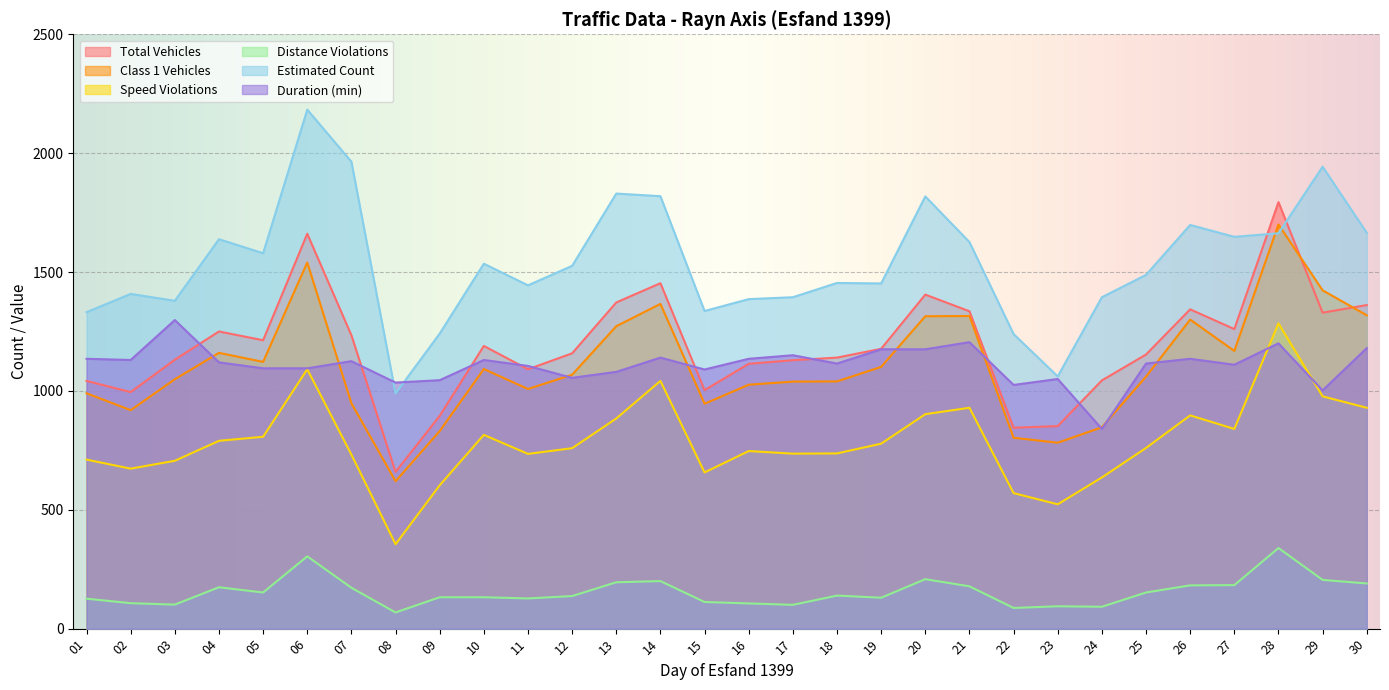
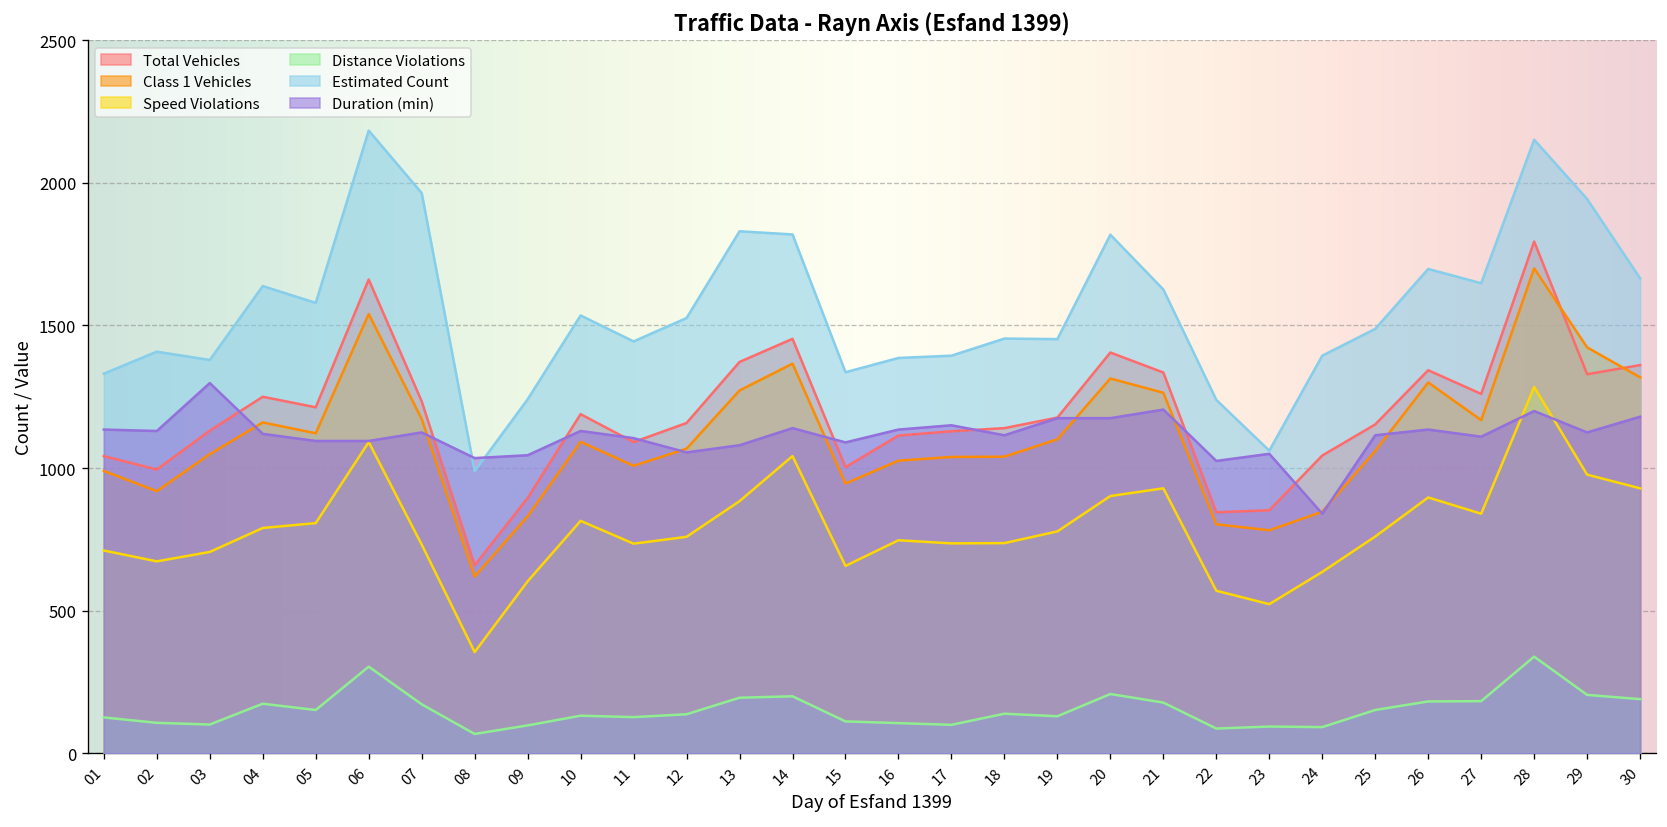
Class 1 Vehicles, 07: 950 -> 1170
Distance Violations, 09: 130 -> 100
Class 1 Vehicles, 21: 1320 -> 1260
Estimated Count, 28: 1660 -> 2150
Duration (min), 29: 1000 -> 1130
